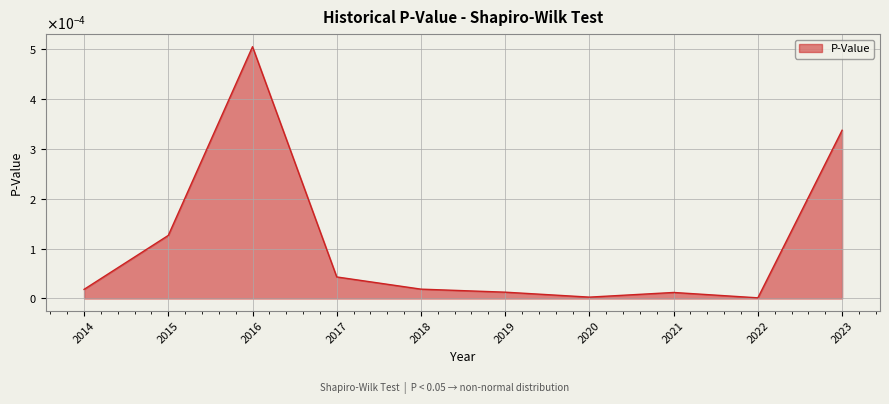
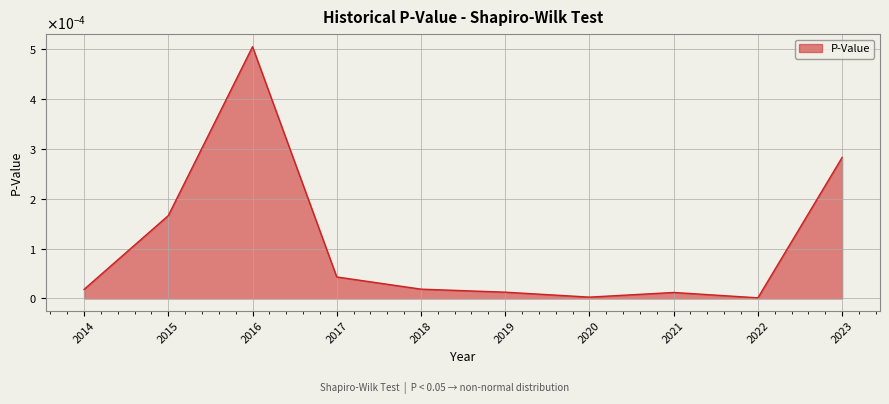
2015: 0.00013 -> 0.00017
2023: 0.00034 -> 0.00028
